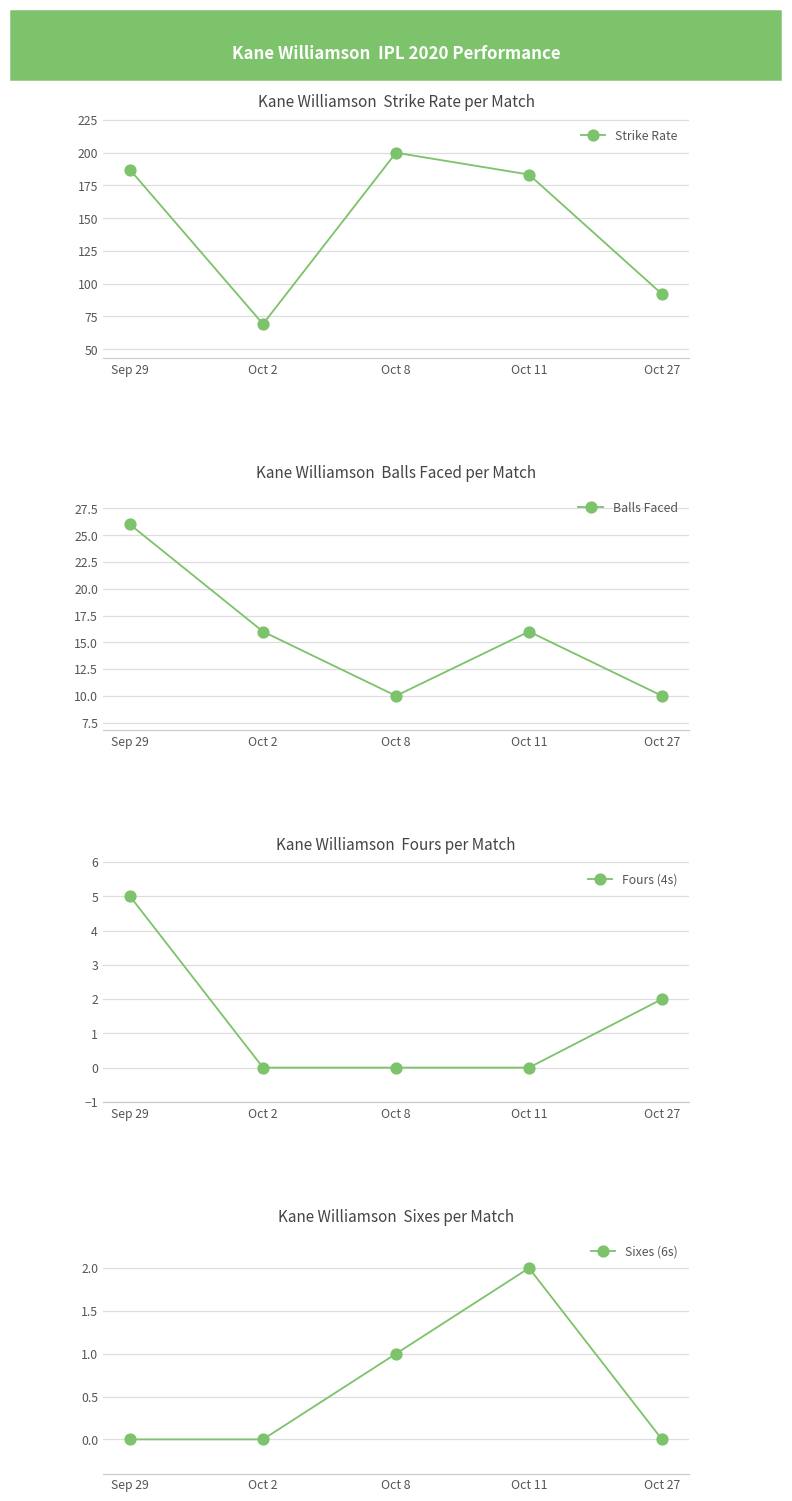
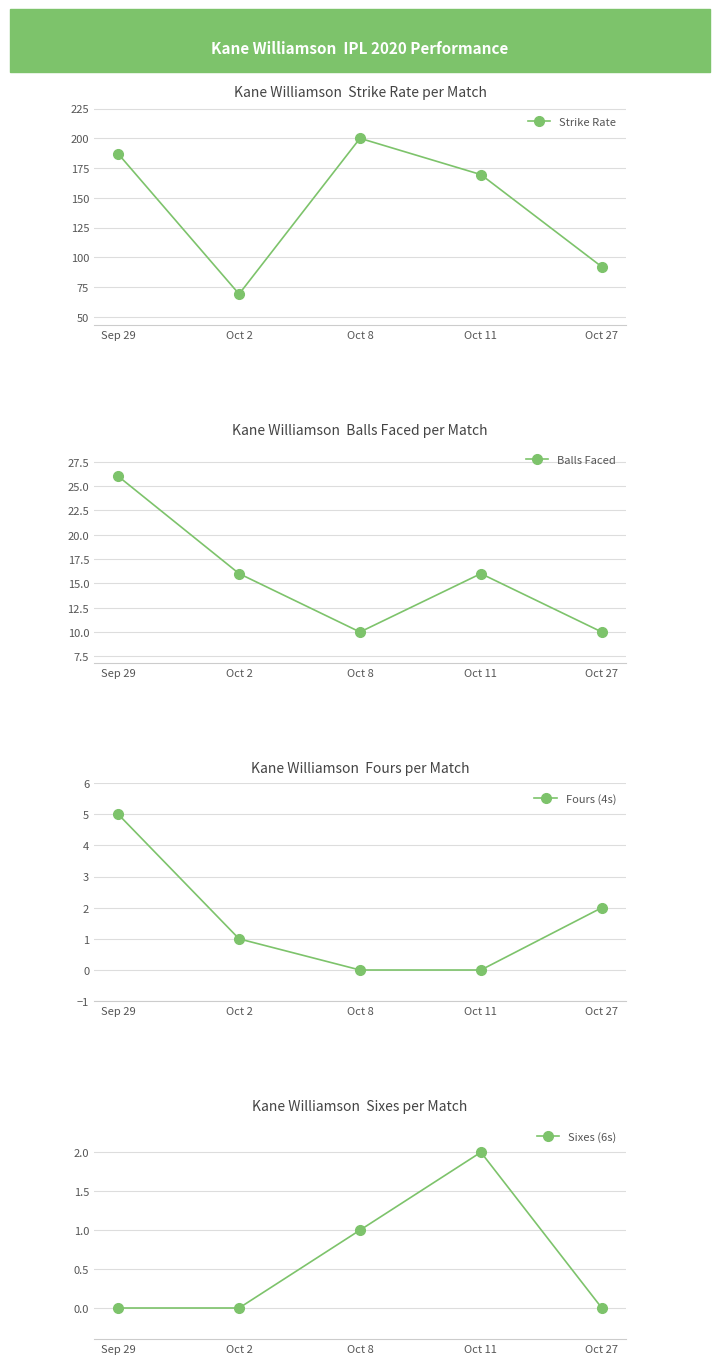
Kane Williamson Strike Rate per Match, Oct 11: 183 -> 170
Kane Williamson Fours per Match, Oct 2: 0 -> 1
